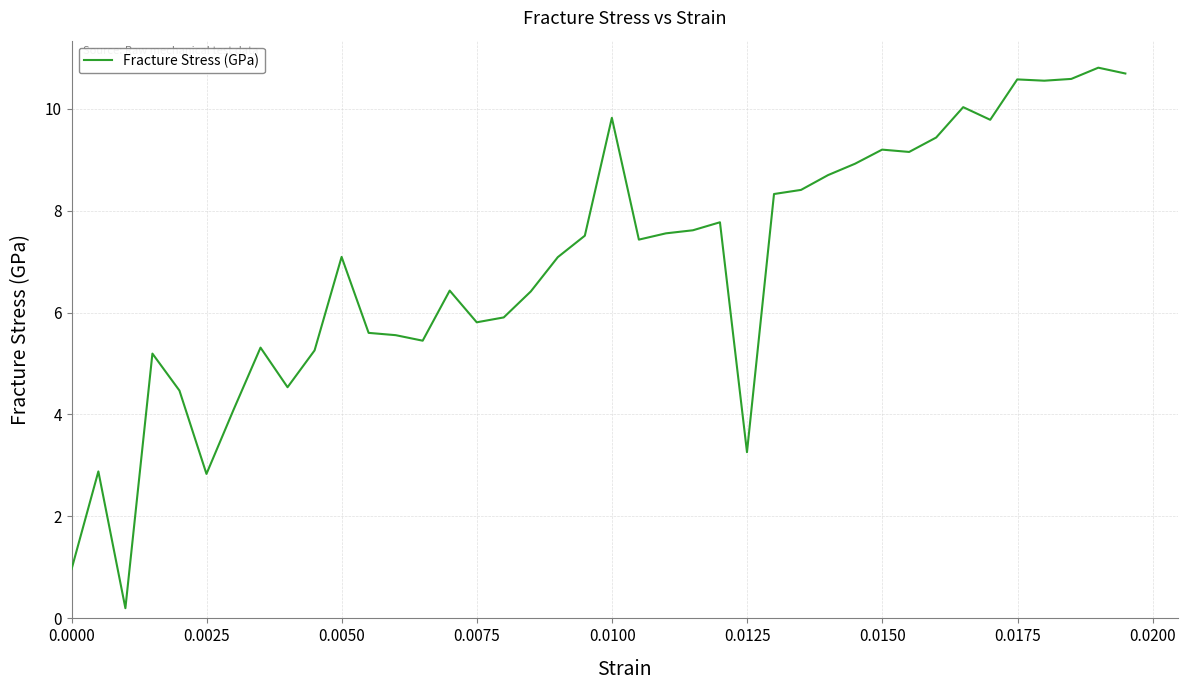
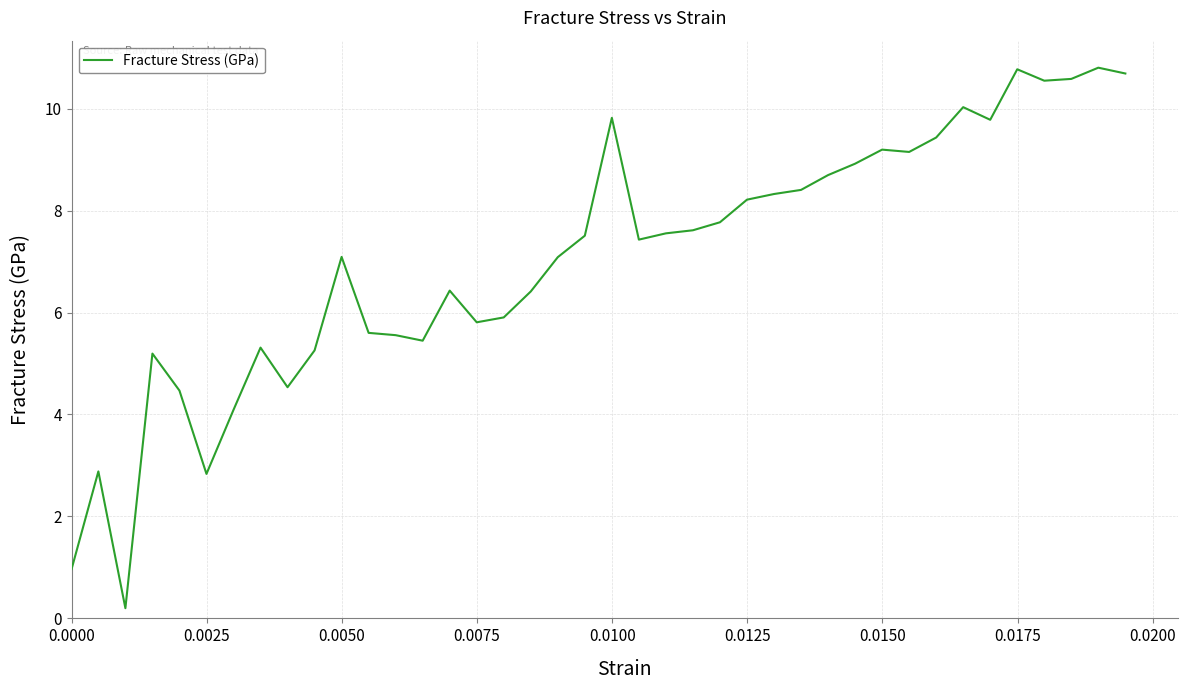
0.0125: 3.3 -> 8.2
0.0175: 10.6 -> 10.8
